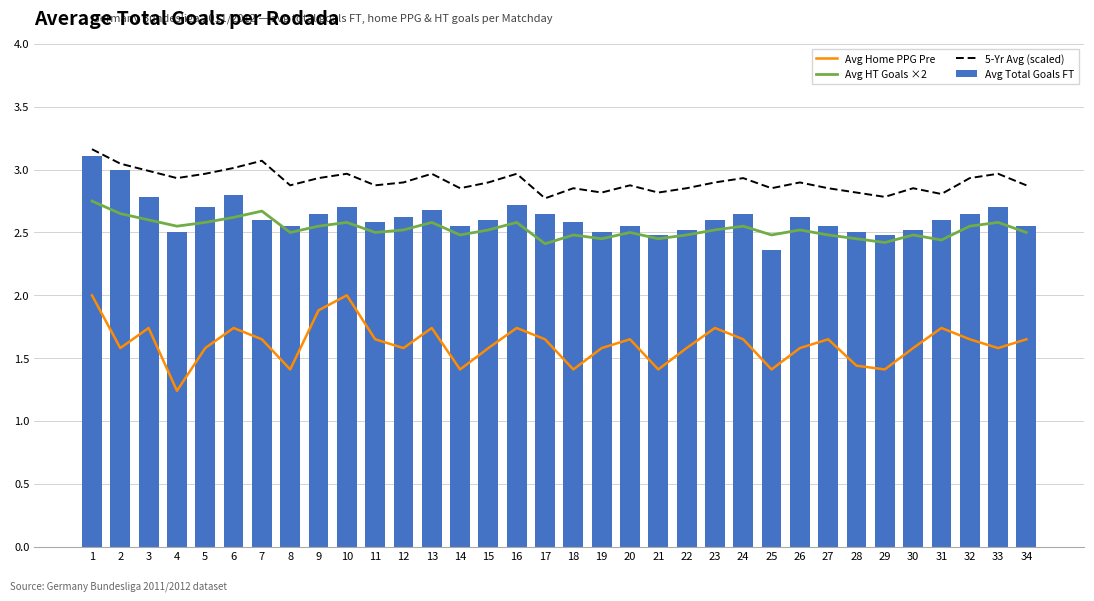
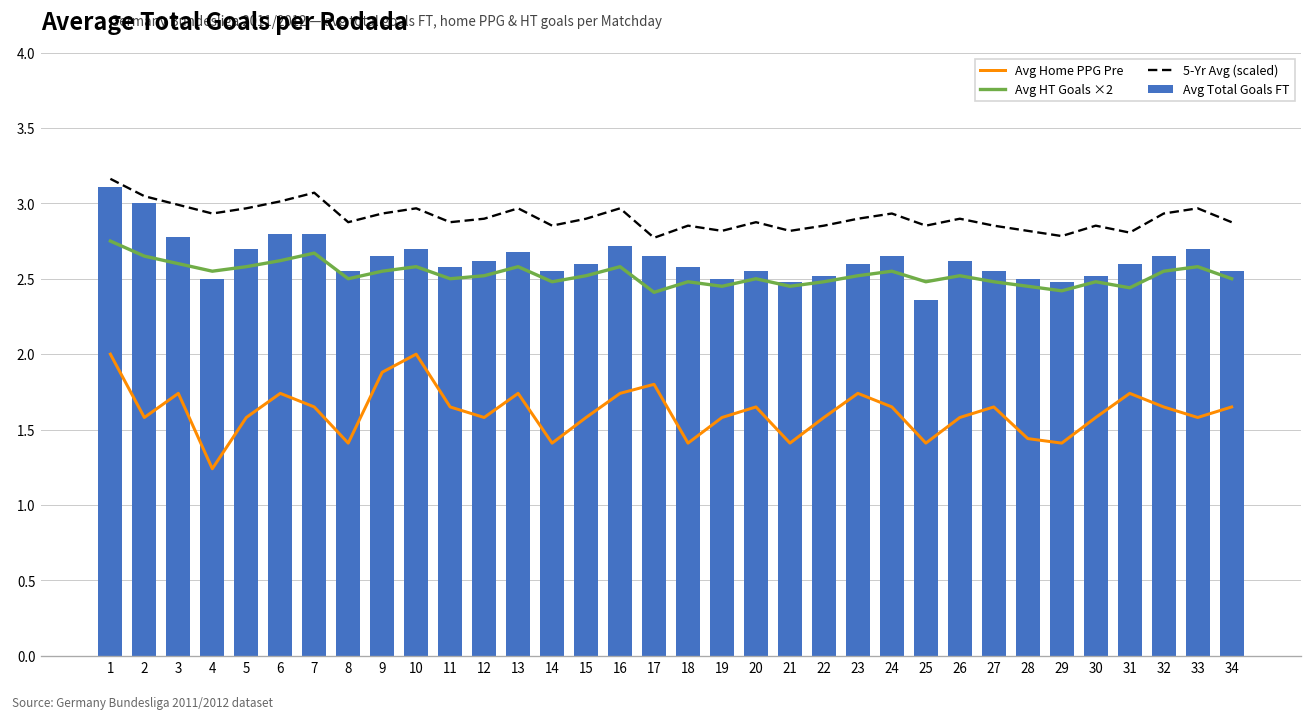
Avg Total Goals FT, 7: 2.6 -> 2.8
Avg Home PPG Pre, 17: 1.65 -> 1.80
